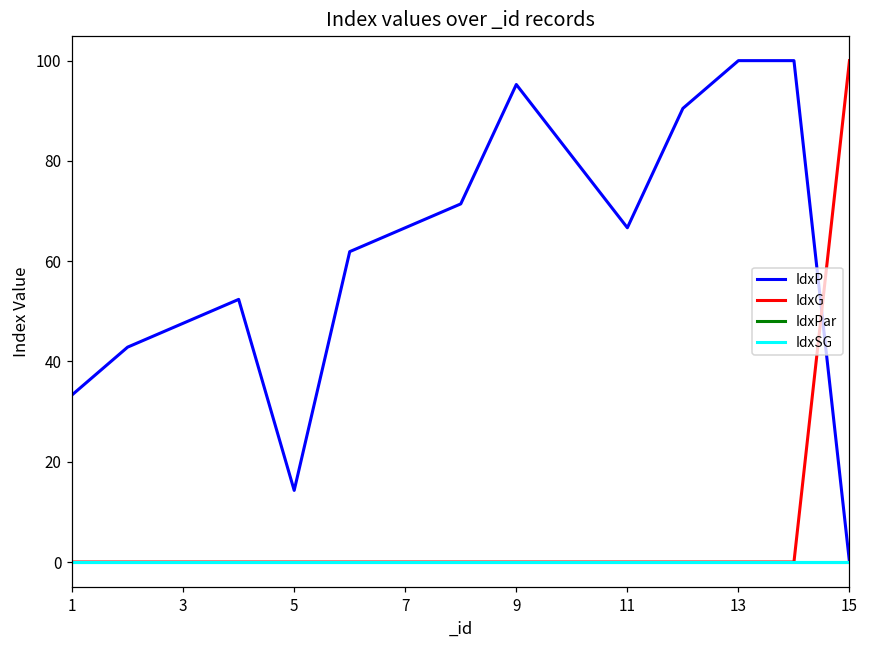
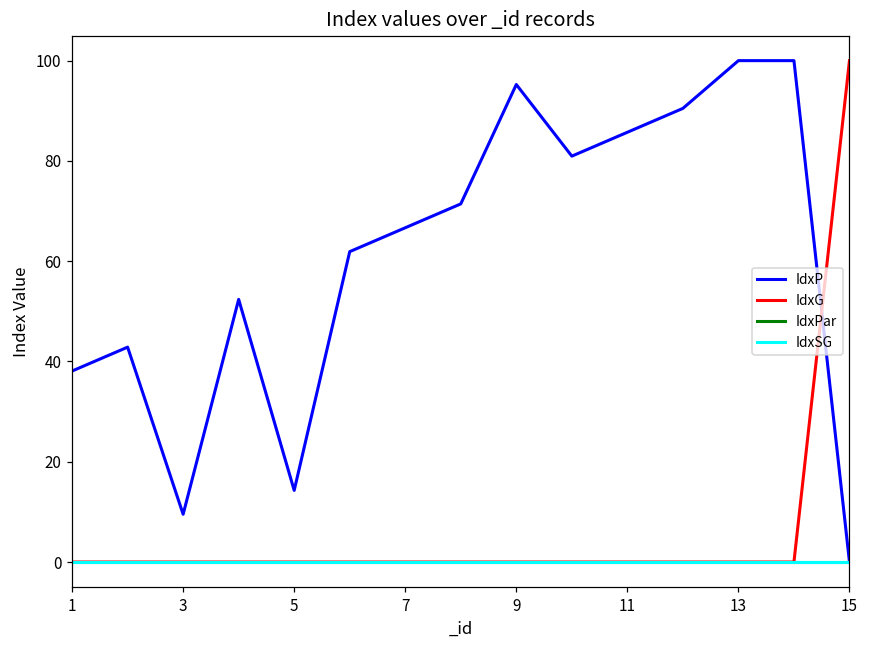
IdxP, 1: 33 -> 38
IdxP, 3: 48 -> 10
IdxP, 11: 67 -> 86
